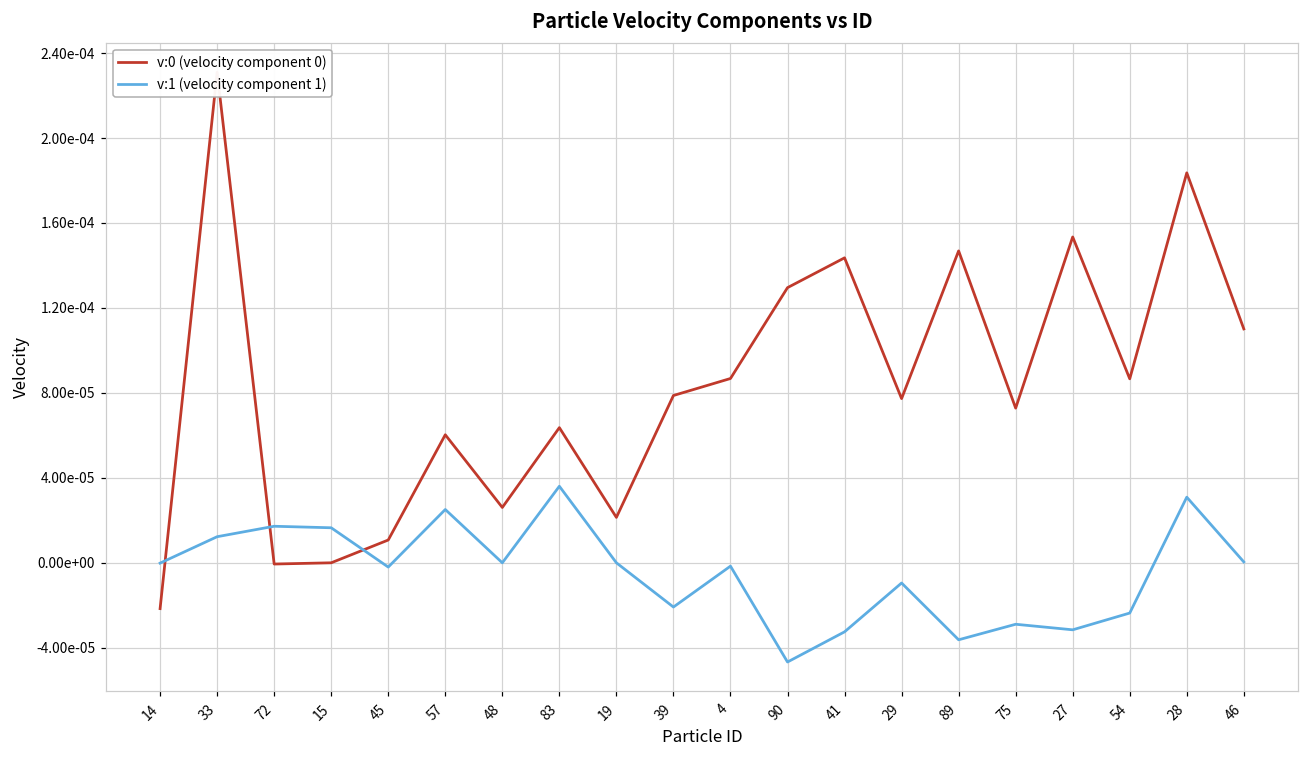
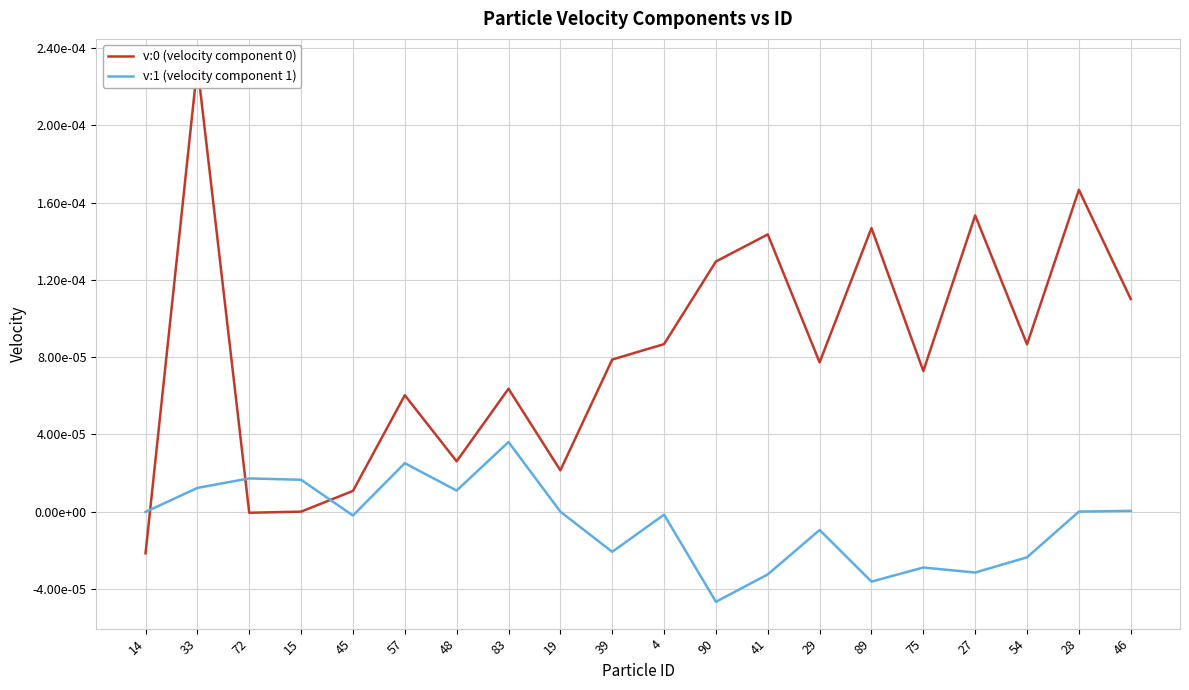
v:1 (velocity component 1), 48: 0.00000 -> 0.00001
v:0 (velocity component 0), 28: 0.000184 -> 0.000167
v:1 (velocity component 1), 28: 0.00003 -> 0.00000
